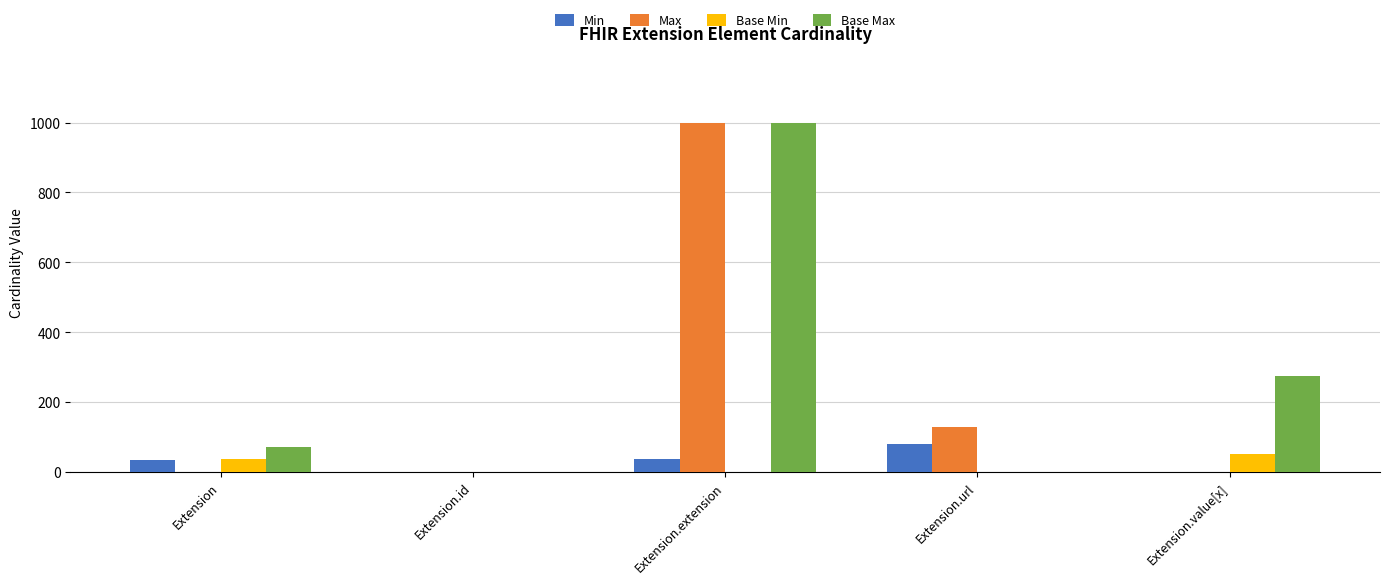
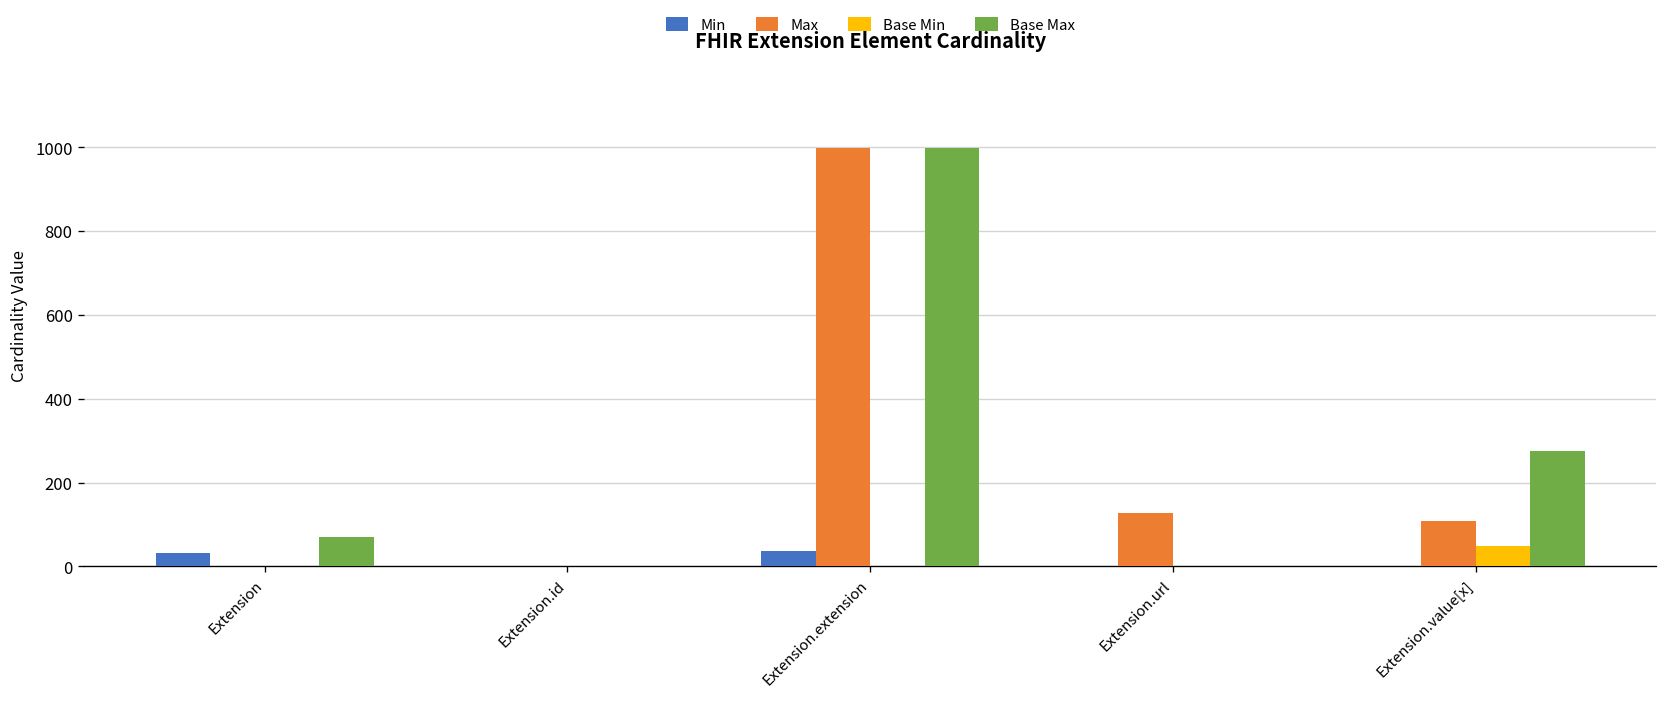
Base Min, Extension: 40 -> 0
Min, Extension.url: 80 -> 0
Max, Extension.value[x]: 0 -> 110
